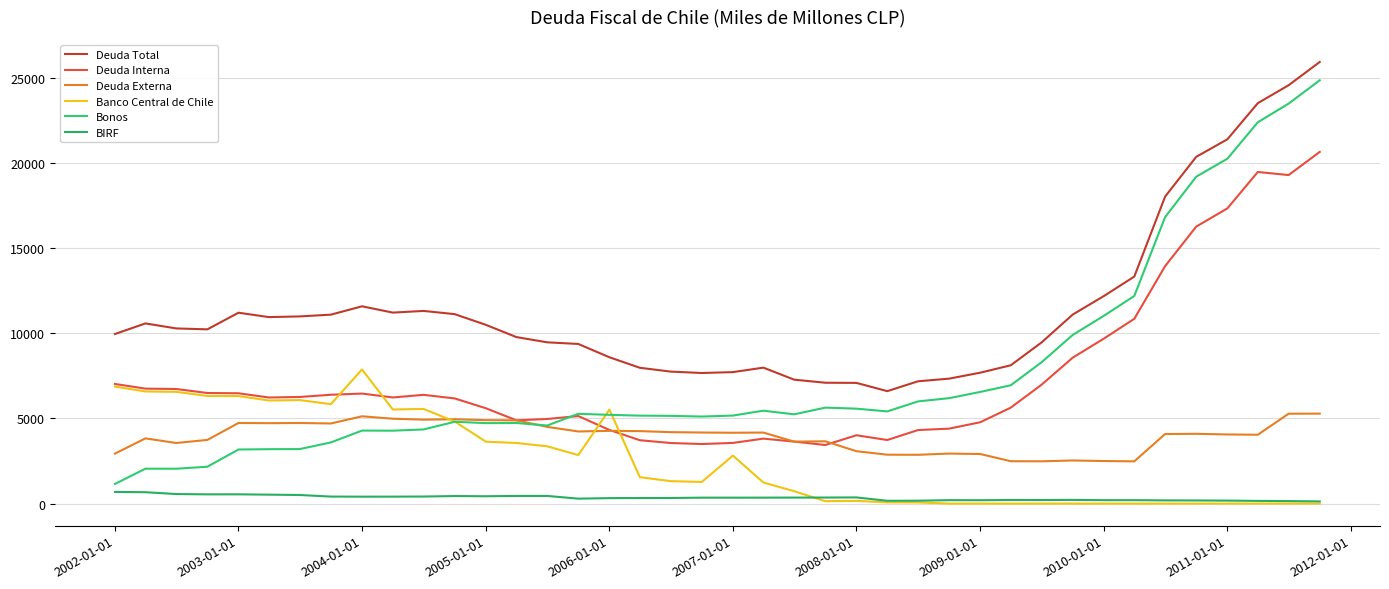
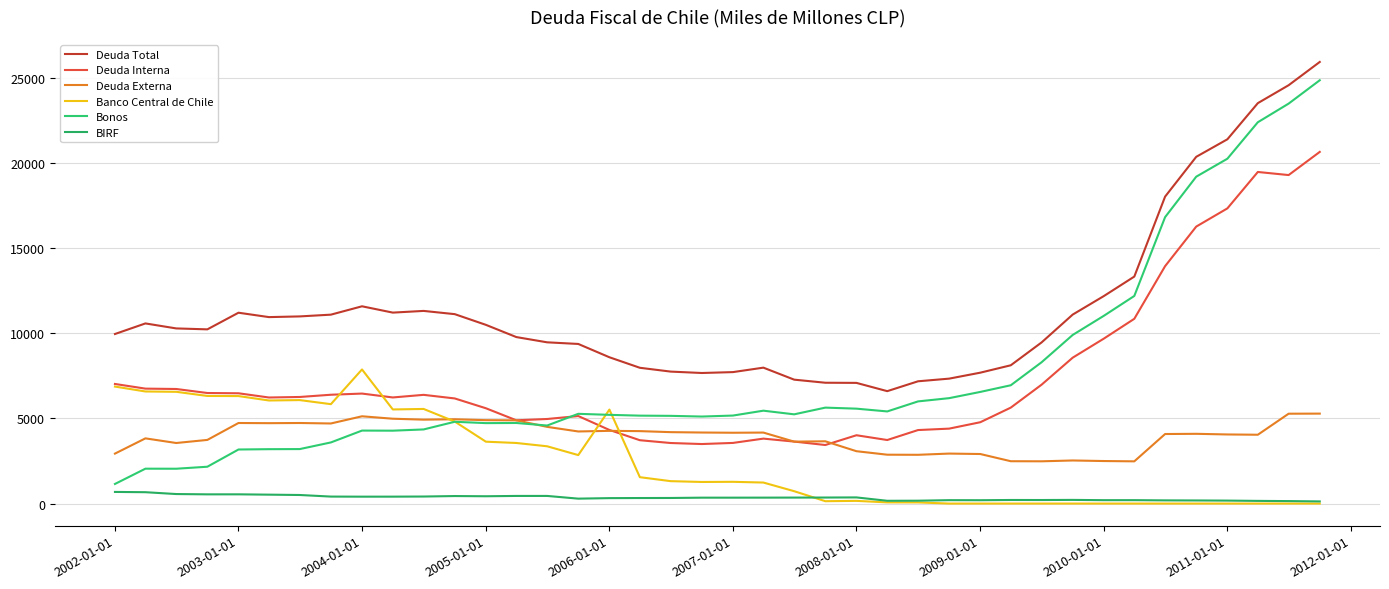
Banco Central de Chile, 2007-01-01: 2800 -> 1300
